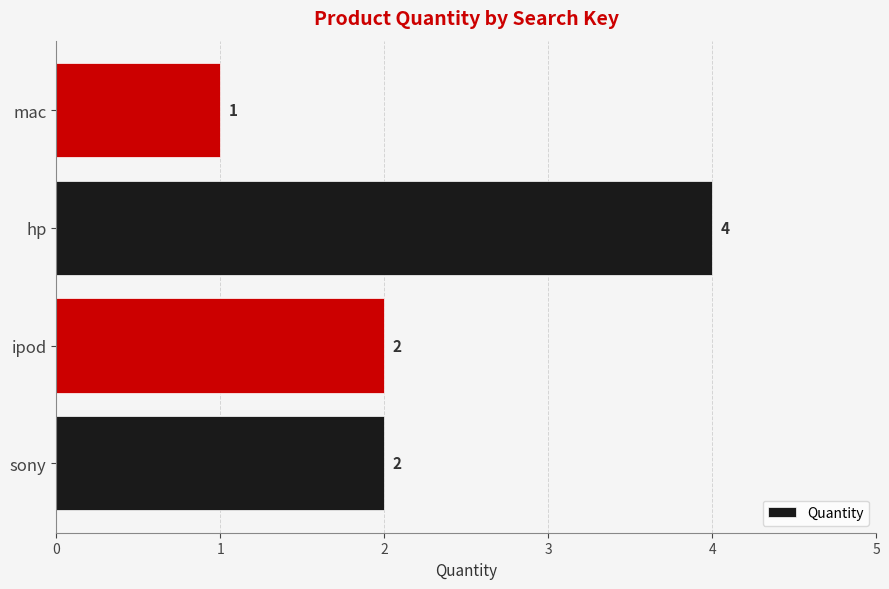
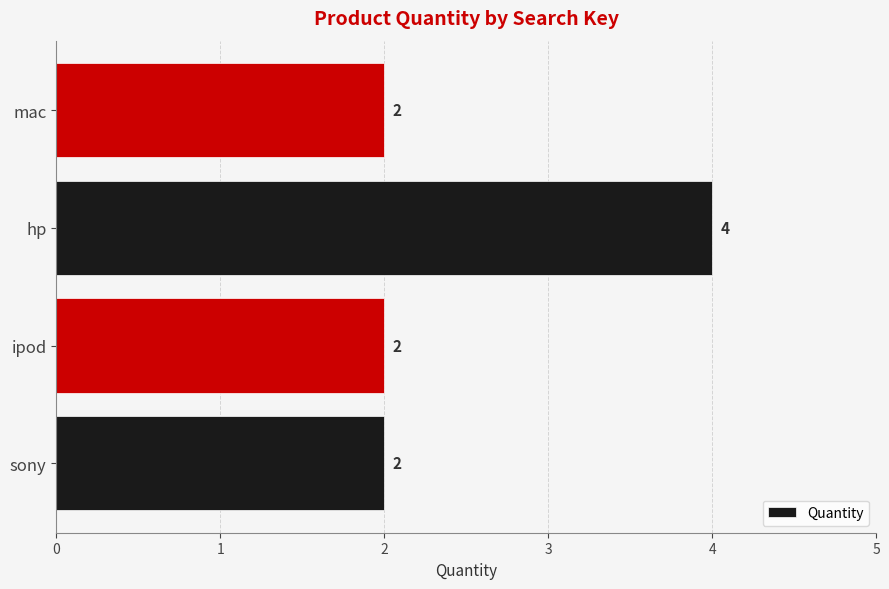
mac: 1 -> 2
